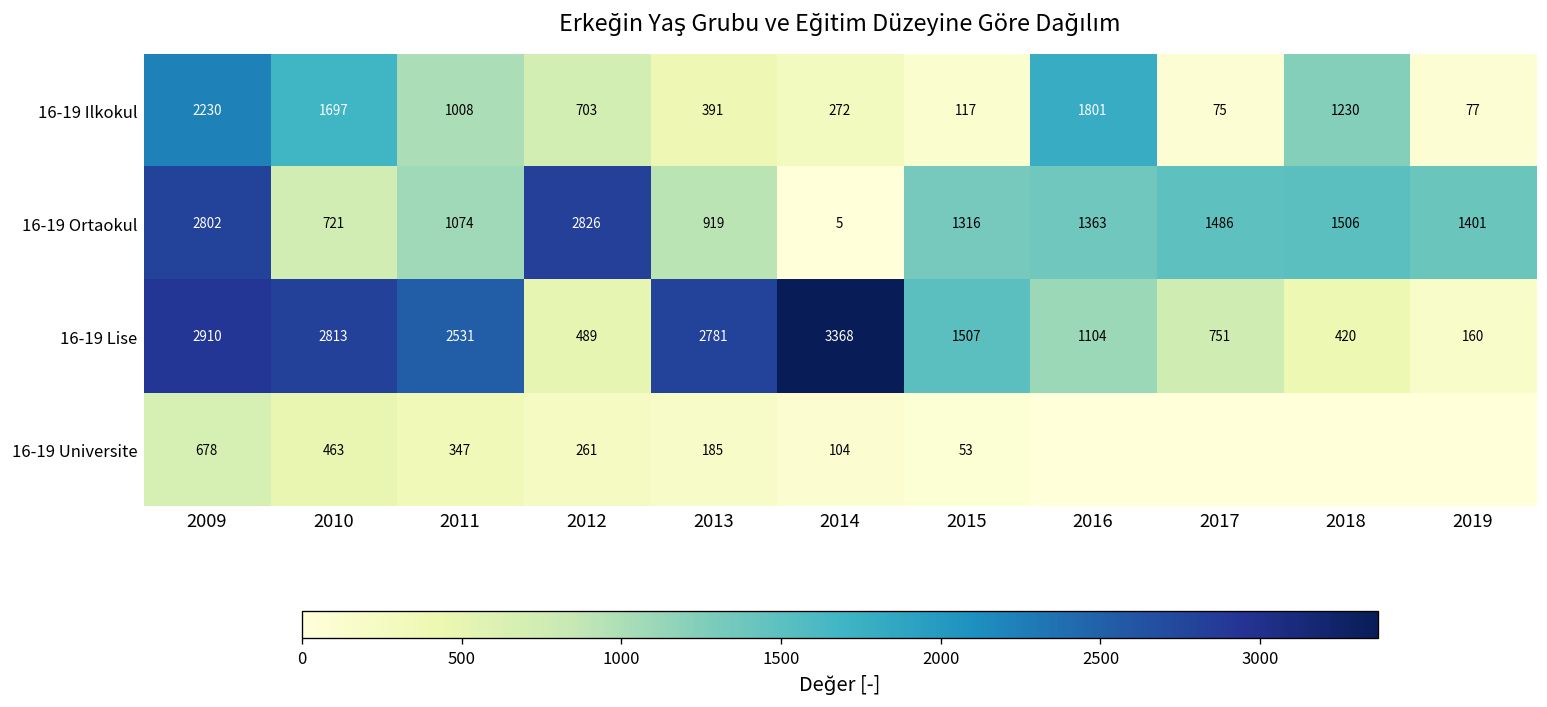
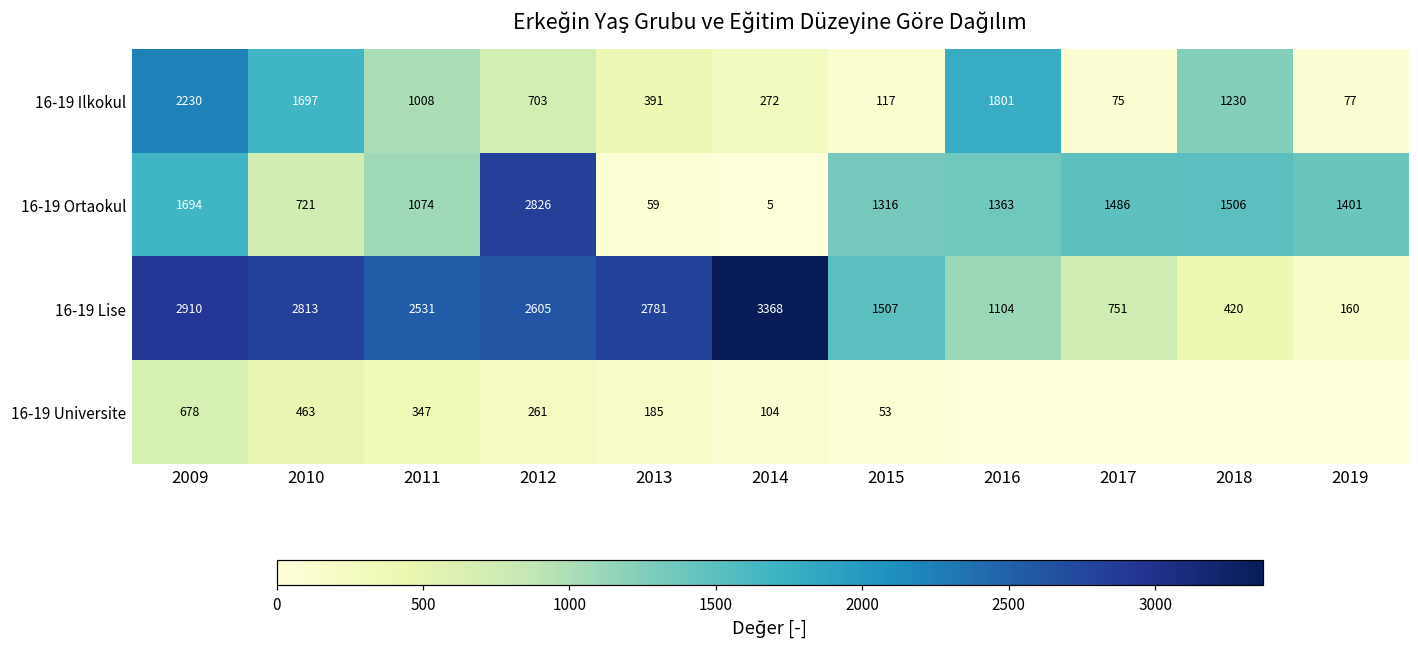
16-19 Ortaokul, 2009: 2802 -> 1694
16-19 Ortaokul, 2013: 919 -> 59
16-19 Lise, 2012: 489 -> 2605
